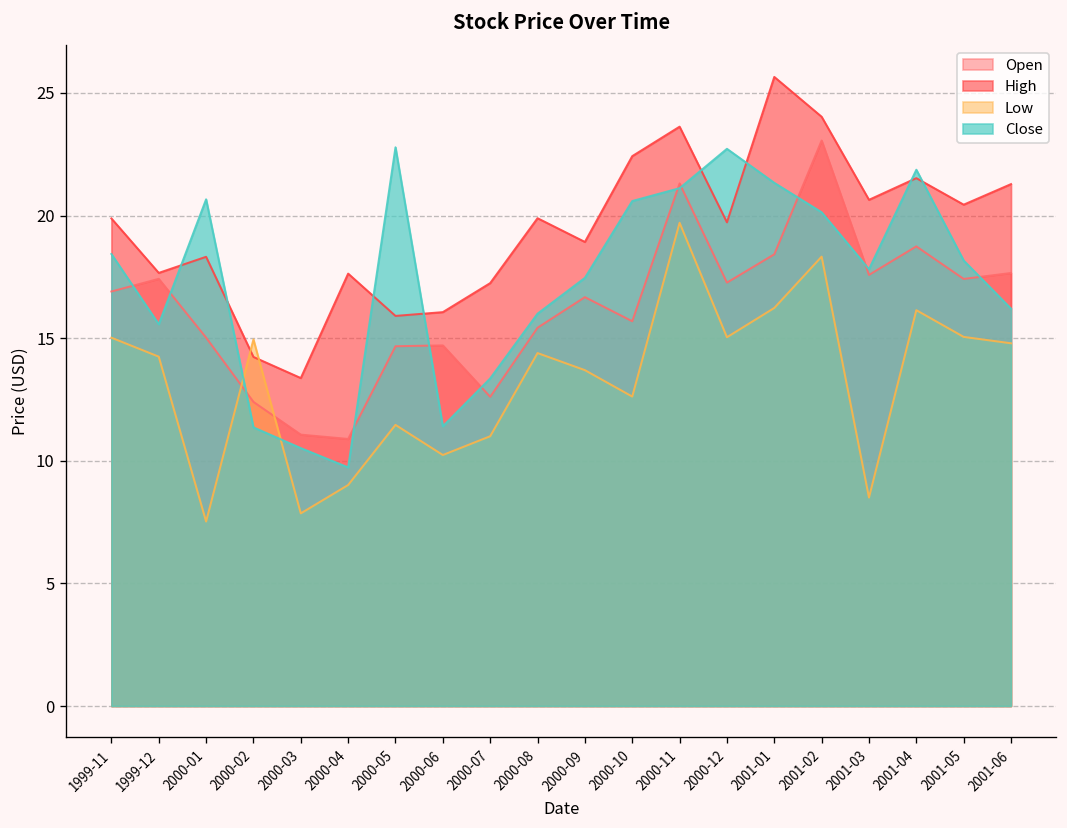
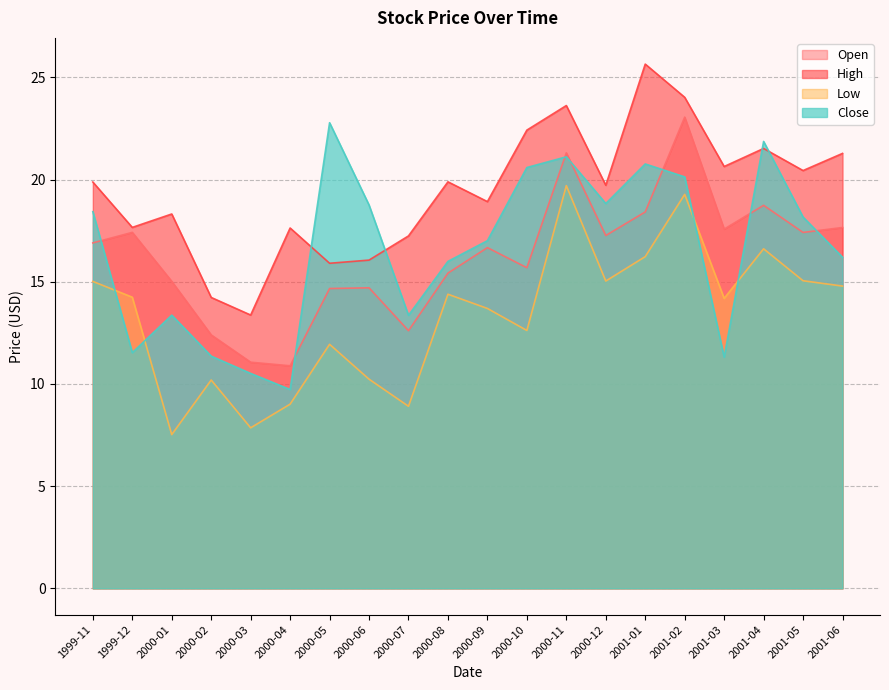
Close, 1999-12: 15.6 -> 11.5
Close, 2000-01: 20.7 -> 13.4
Low, 2000-02: 14.9 -> 10.2
Low, 2000-05: 11.5 -> 11.9
Close, 2000-06: 11.4 -> 18.8
Low, 2000-07: 11.0 -> 8.9
Close, 2000-09: 17.5 -> 17.0
Close, 2000-12: 22.7 -> 18.8
Close, 2001-01: 21.3 -> 20.8
Low, 2001-02: 18.3 -> 19.3
Low, 2001-03: 8.5 -> 14.2
Close, 2001-03: 17.8 -> 11.3
Low, 2001-04: 16.1 -> 16.6
